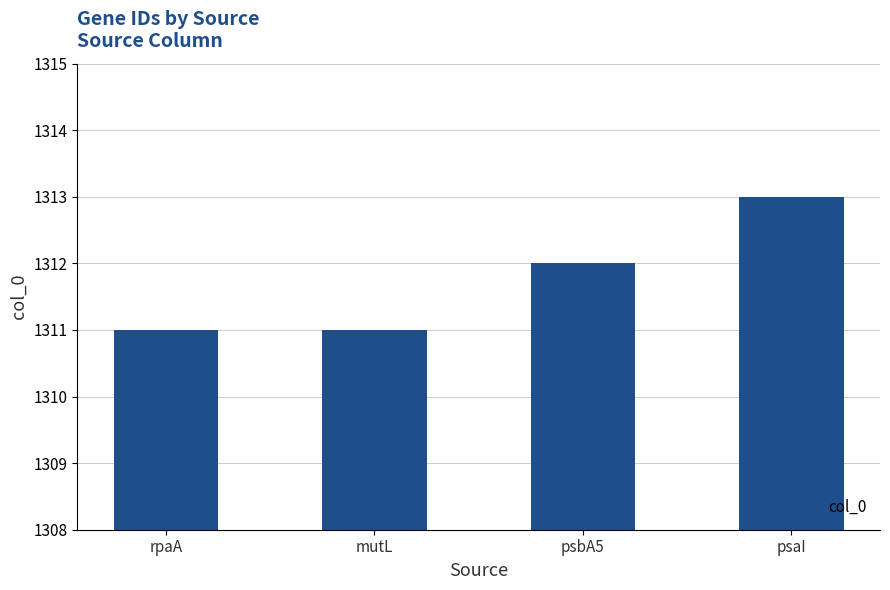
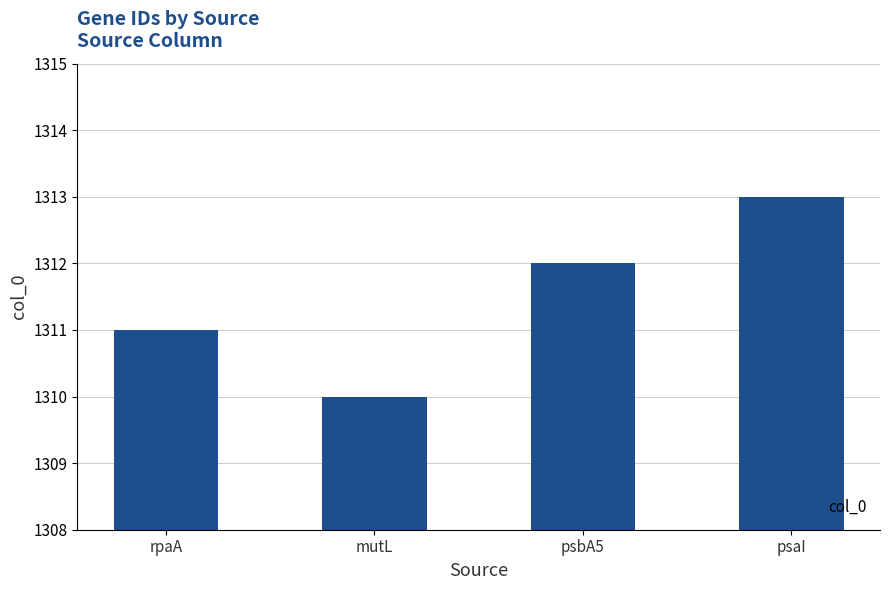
mutL: 1311 -> 1310
